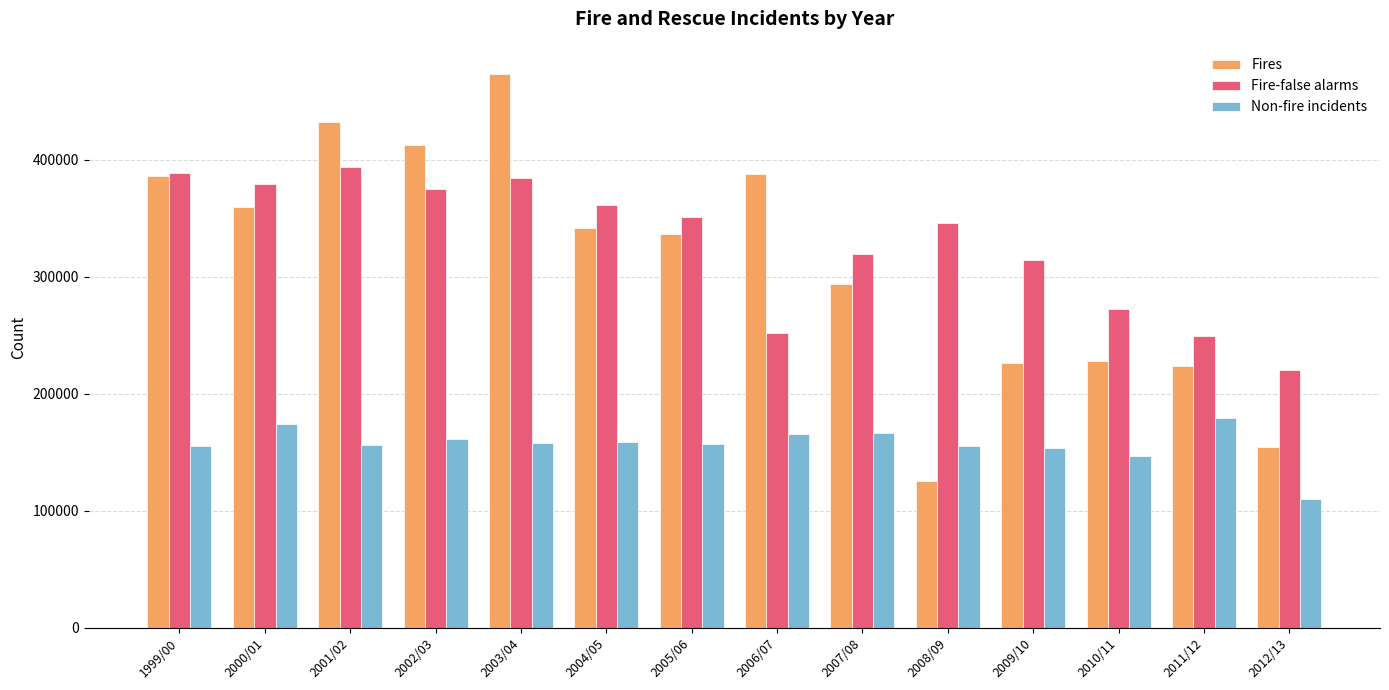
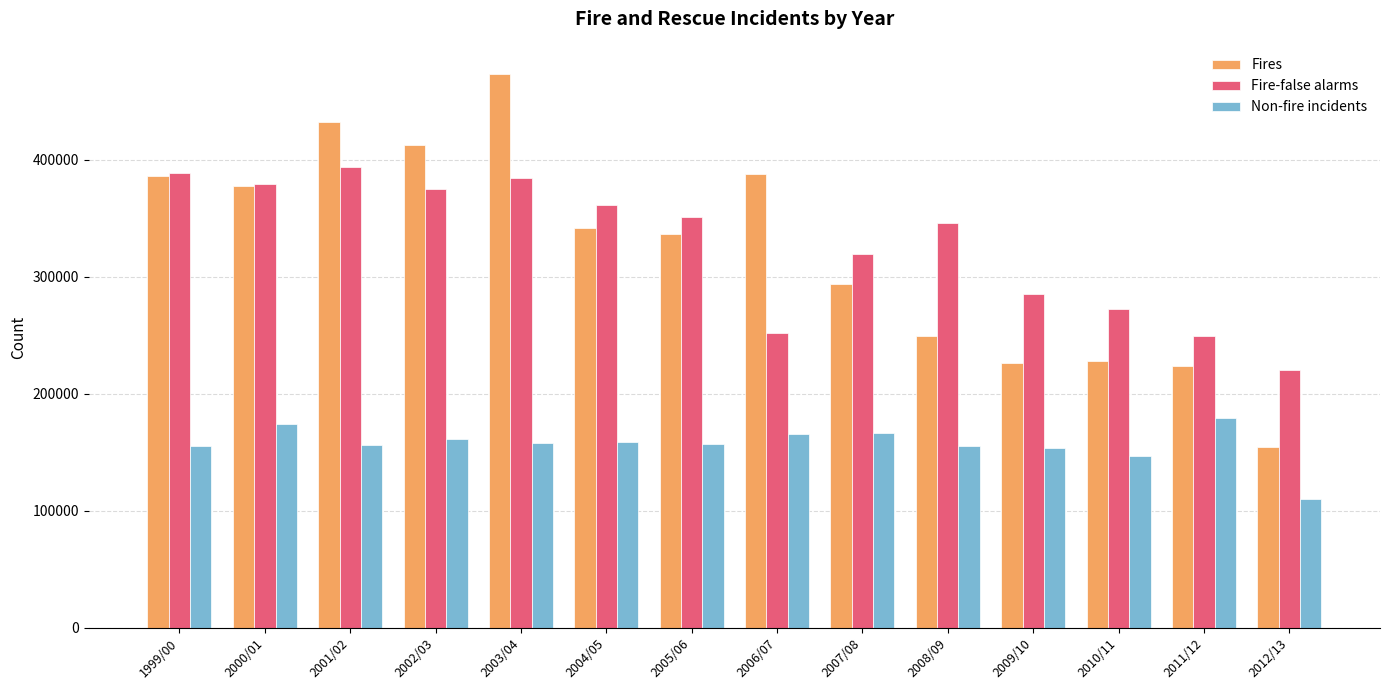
Fires, 2000/01: 359000 -> 377000
Fires, 2008/09: 126000 -> 249000
Fire-false alarms, 2009/10: 315000 -> 285000
